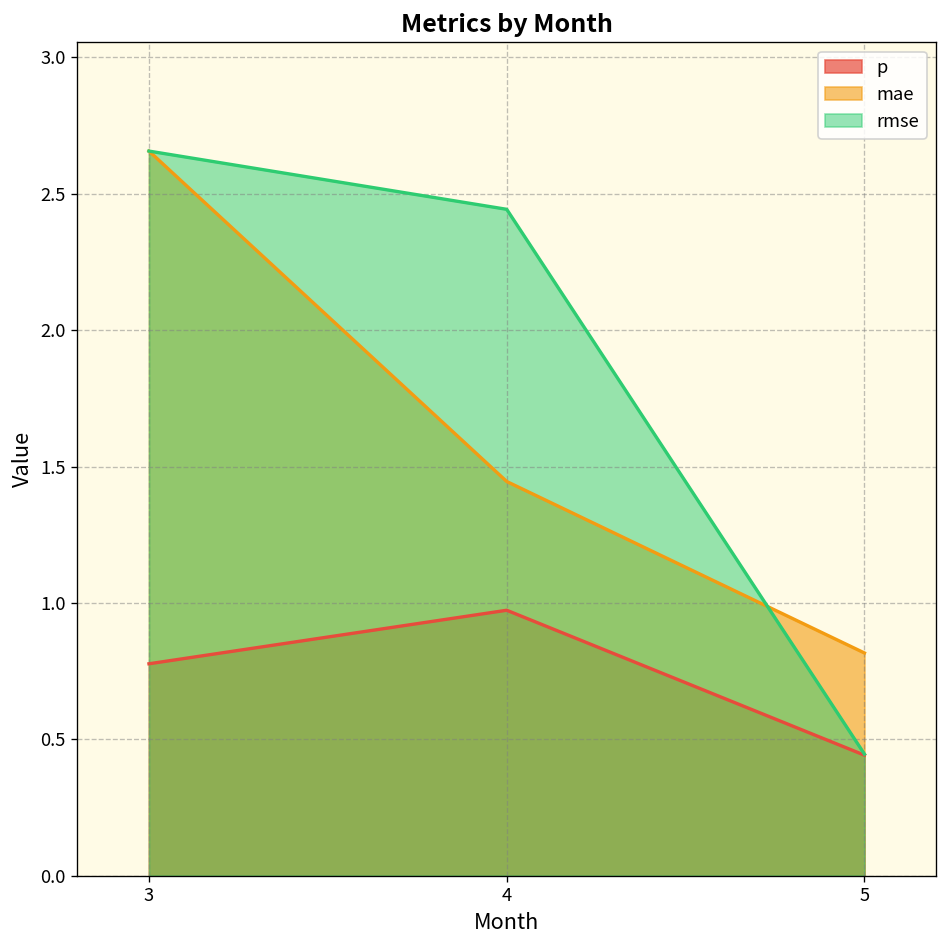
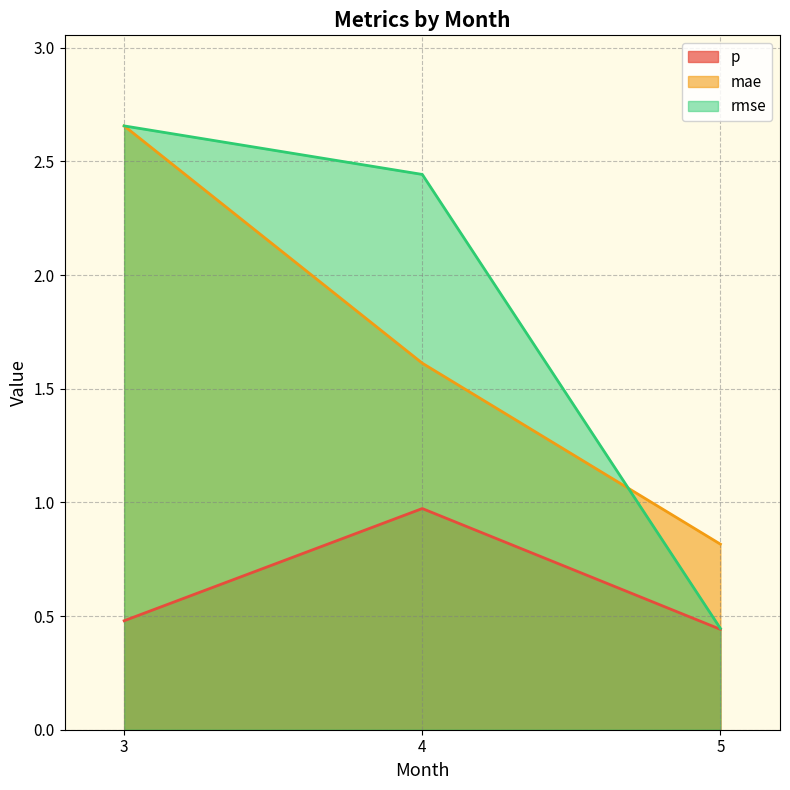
p, 3: 0.78 -> 0.48
mae, 4: 1.45 -> 1.61
